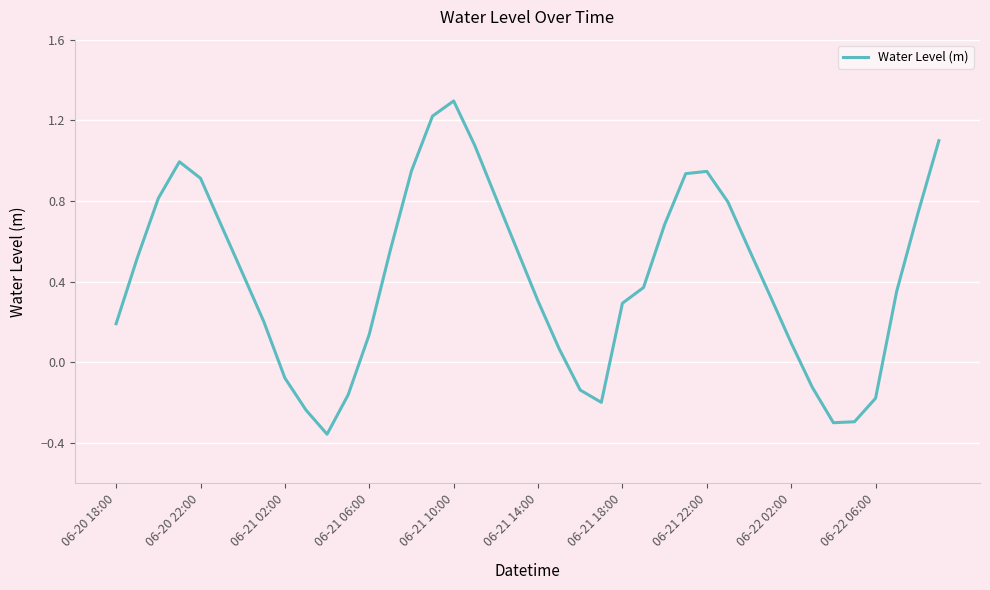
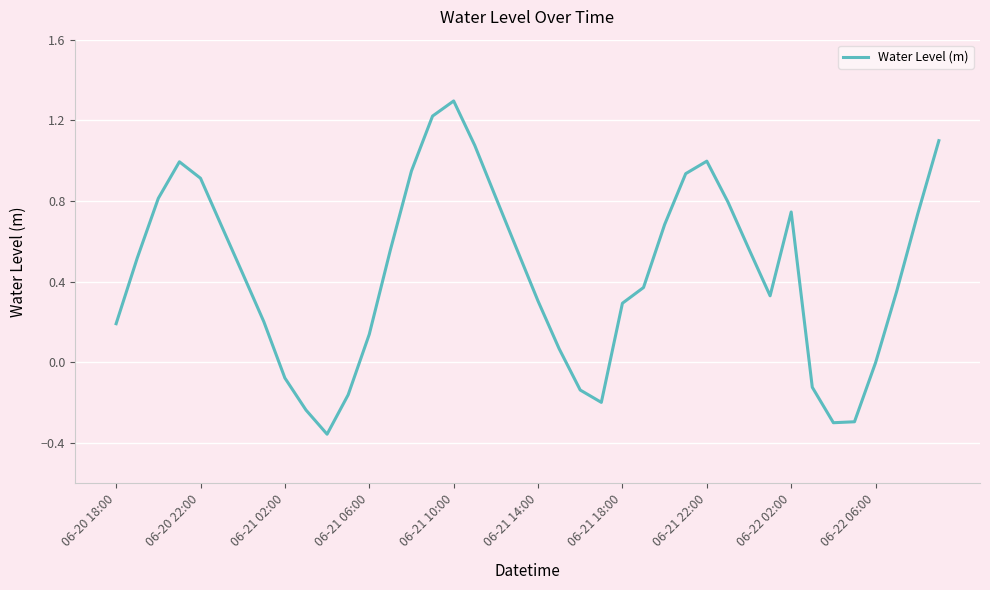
06-21 22:00: 0.95 -> 1.00
06-22 02:00: 0.10 -> 0.75
06-22 06:00: -0.18 -> 0.00
